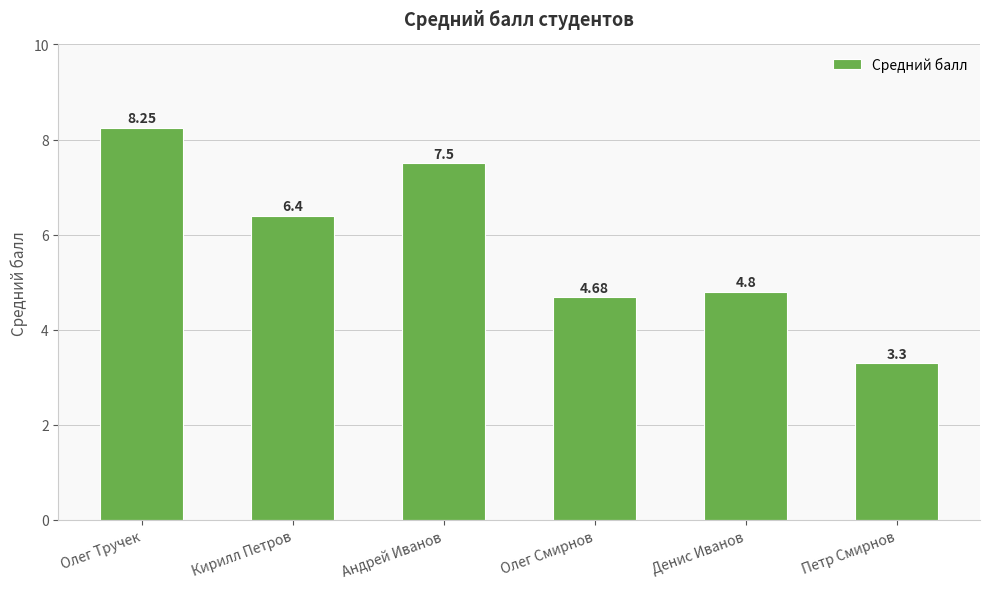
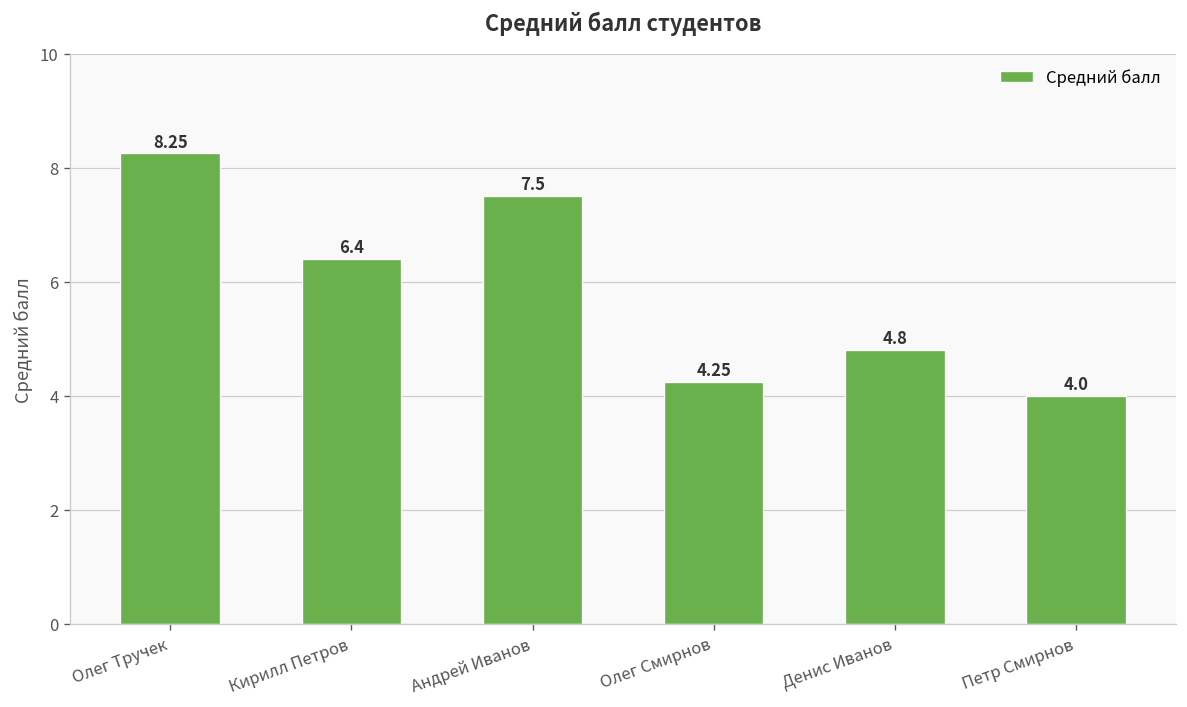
Олег Смирнов: 4.68 -> 4.25
Петр Смирнов: 3.3 -> 4.0
